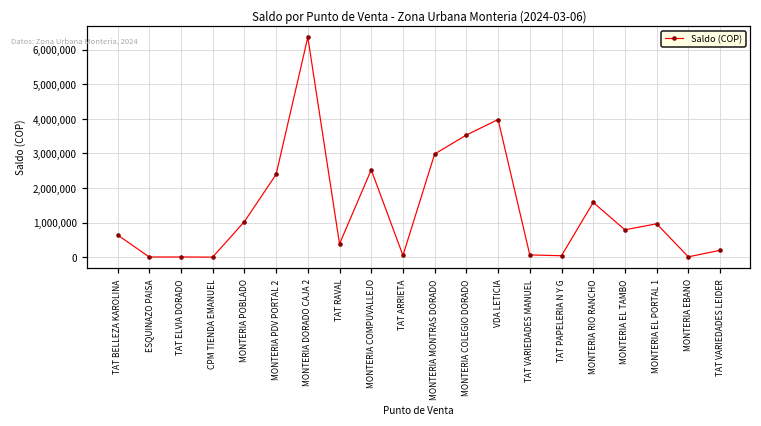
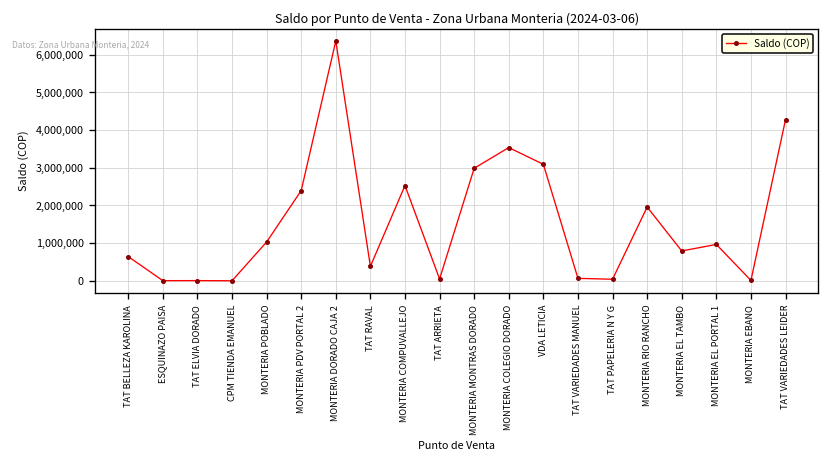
VDA LETICIA: 4,000,000 -> 3,100,000
MONTERIA RIO RANCHO: 1,600,000 -> 2,000,000
TAT VARIEDADES LEIDER: 200,000 -> 4,300,000
